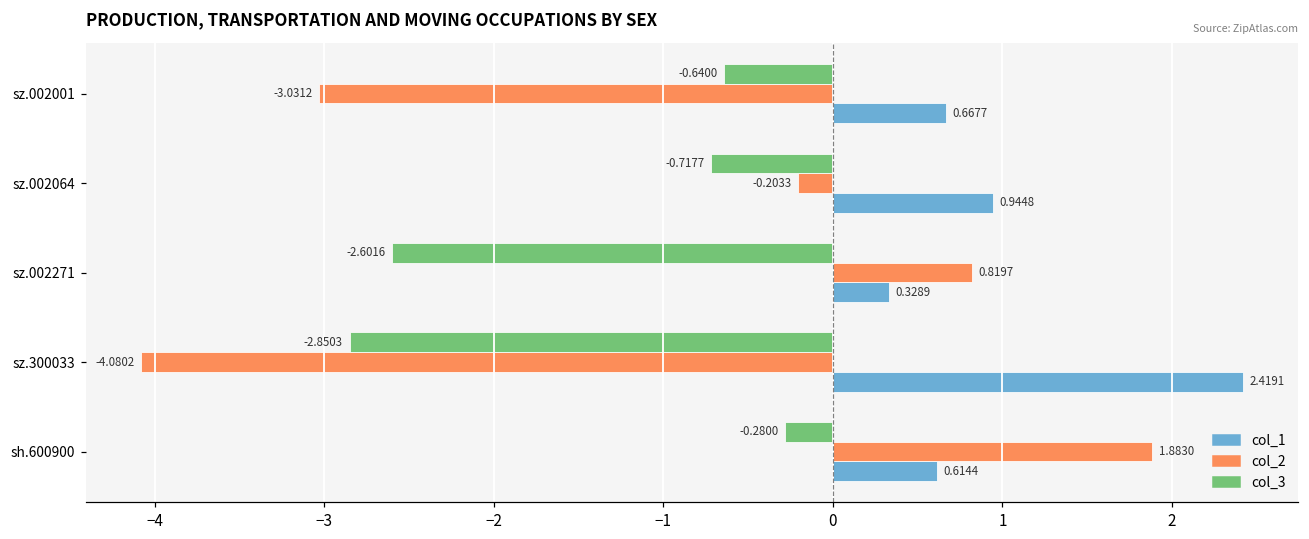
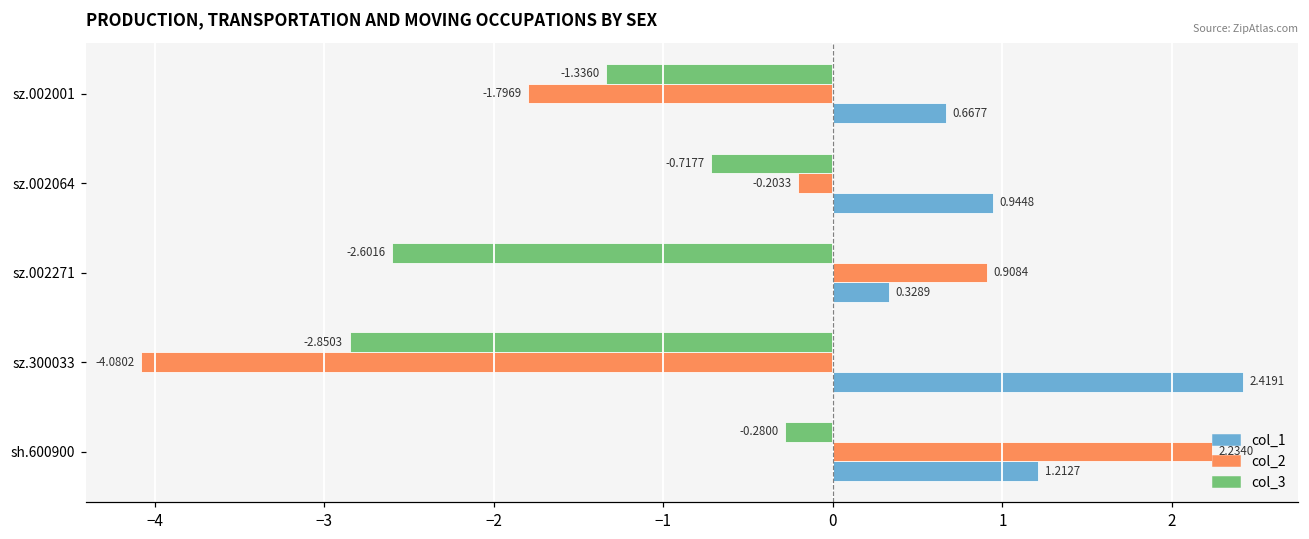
col_3, sz.002001: -0.6400 -> -1.3360
col_2, sz.002001: -3.0312 -> -1.7969
col_2, sz.002271: 0.8197 -> 0.9084
col_2, sh.600900: 1.8830 -> 2.2340
col_1, sh.600900: 0.6144 -> 1.2127
